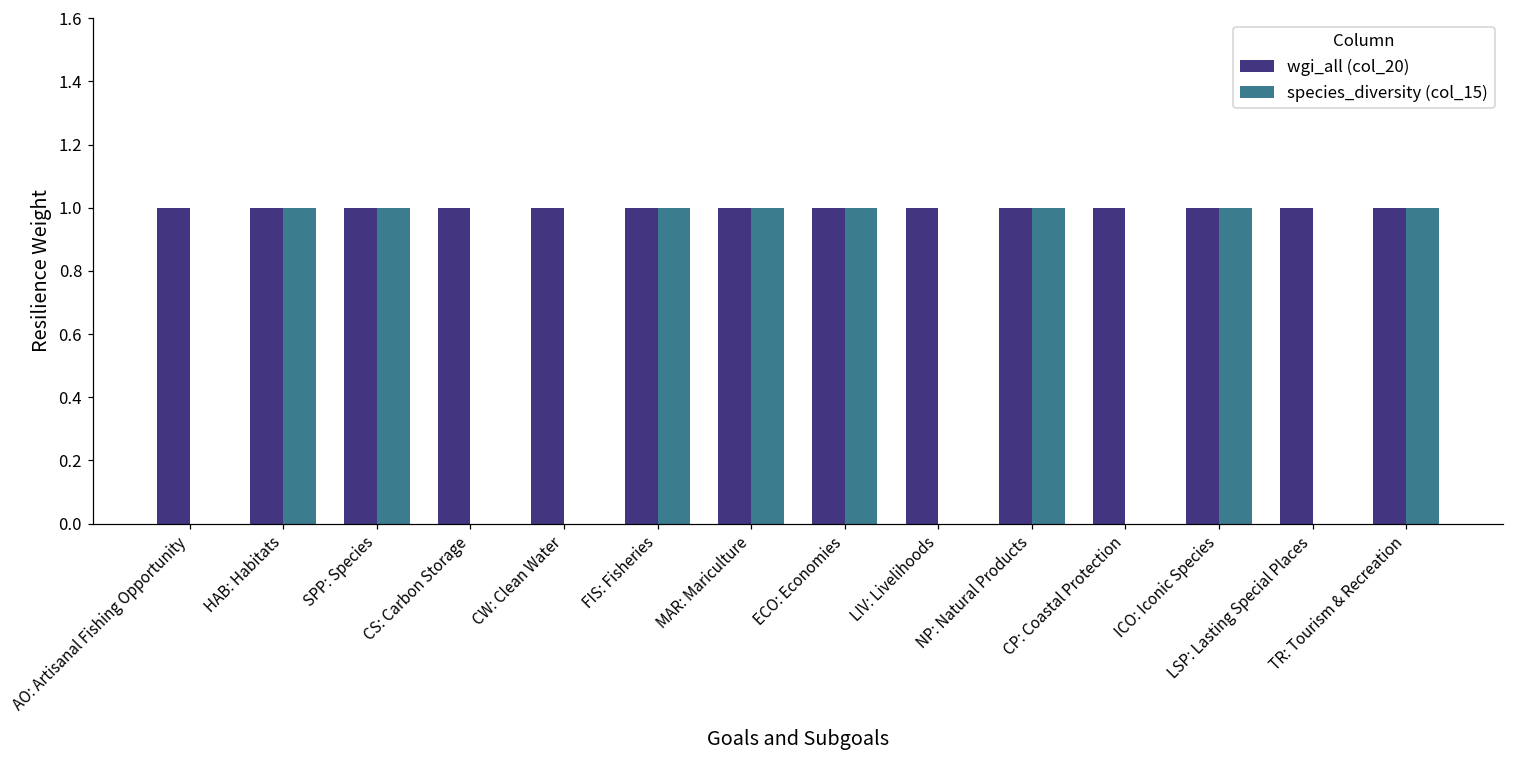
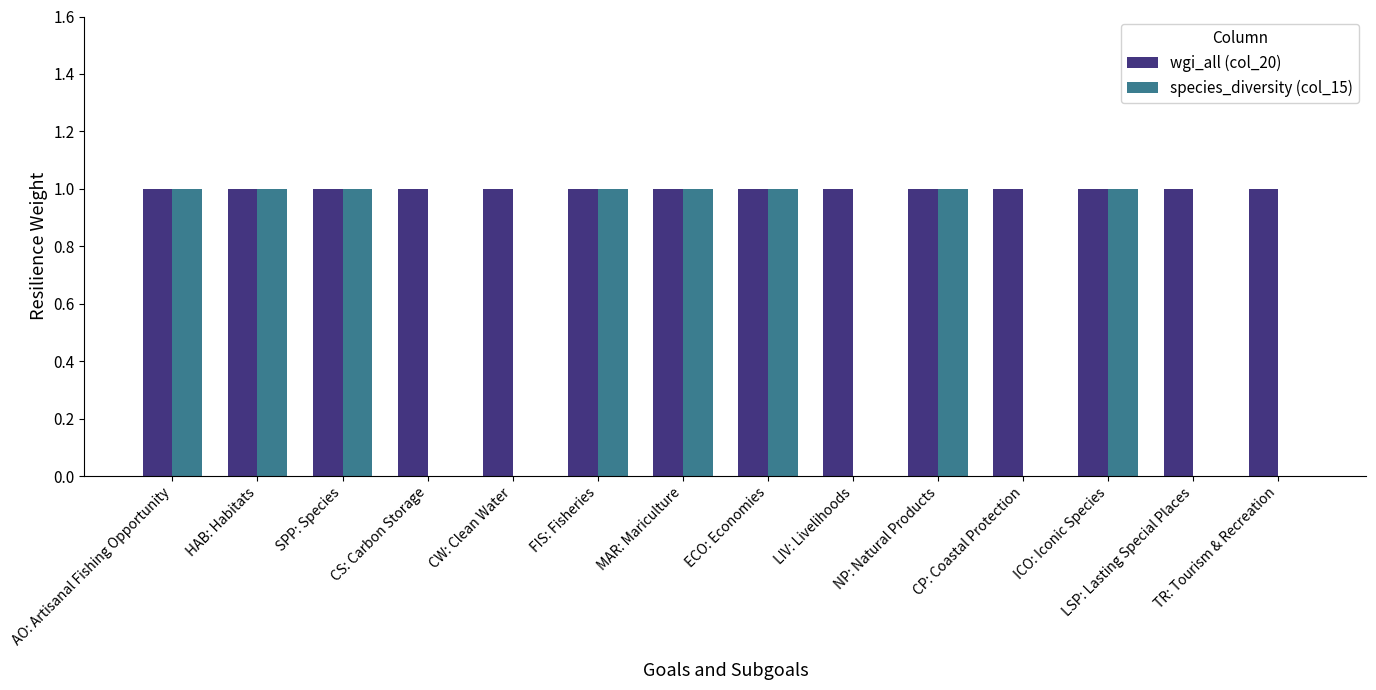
species_diversity (col_15), AO: Artisanal Fishing Opportunity: 0 -> 1
species_diversity (col_15), TR: Tourism & Recreation: 1 -> 0
